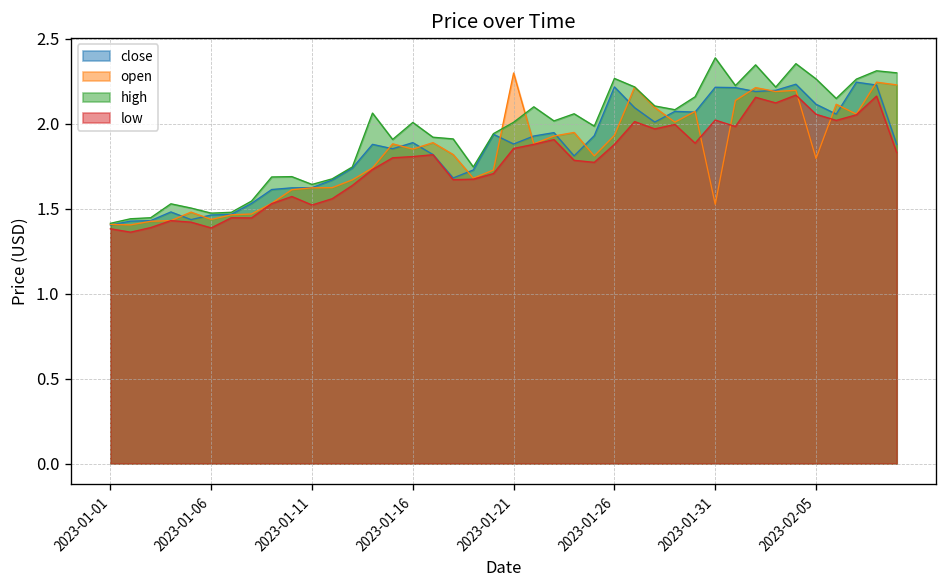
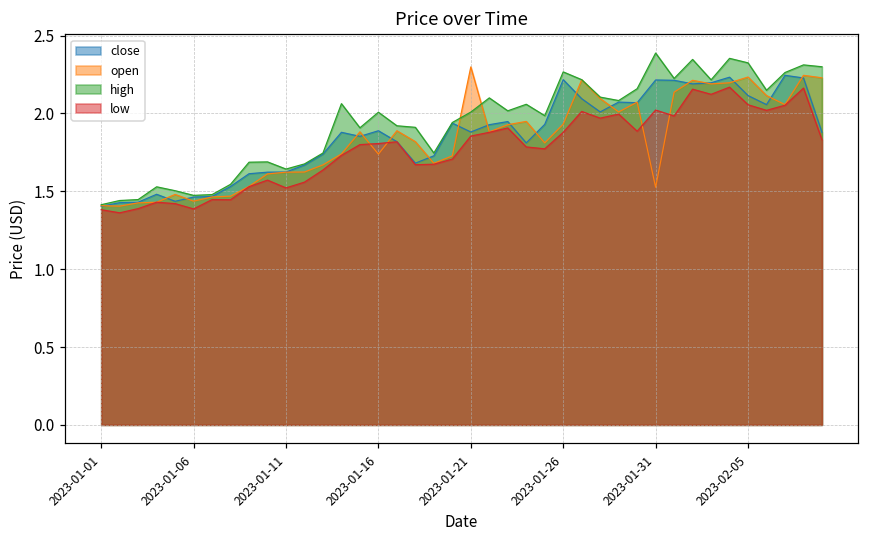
open, 2023-01-16: 1.85 -> 1.74
open, 2023-02-05: 1.80 -> 2.23
high, 2023-02-05: 2.26 -> 2.33
